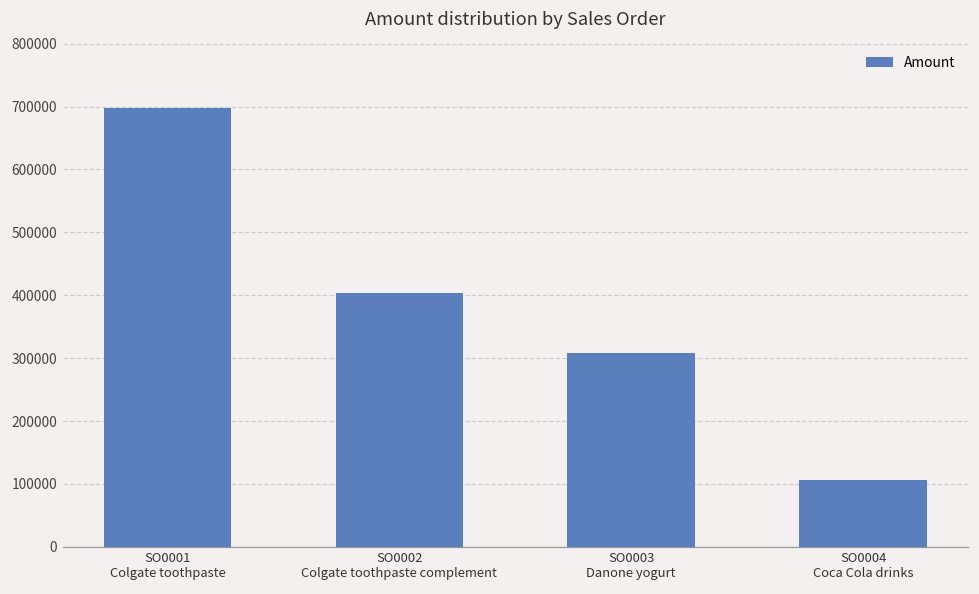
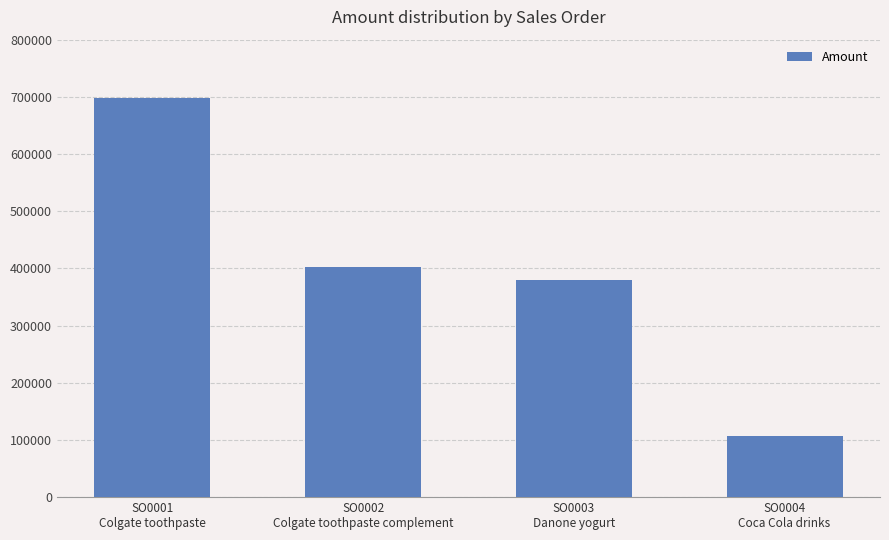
SO0003 Danone yogurt: 310000 -> 380000
